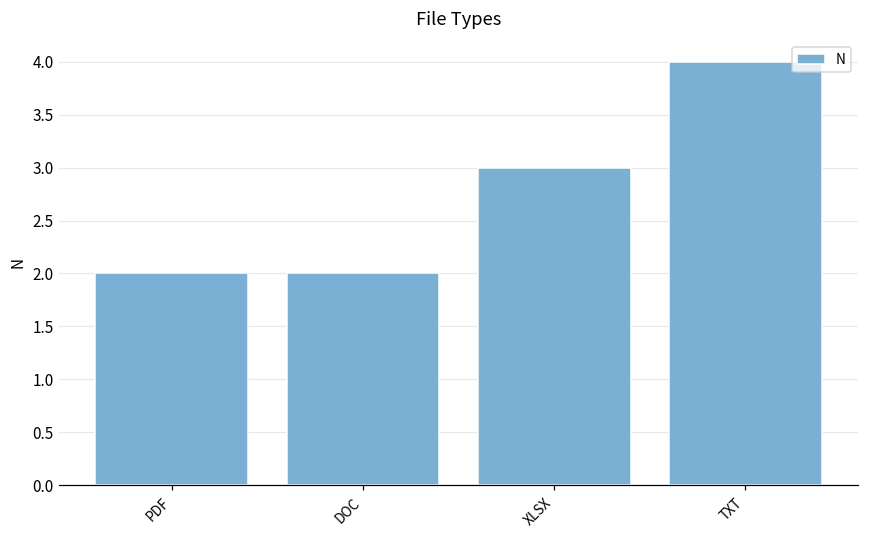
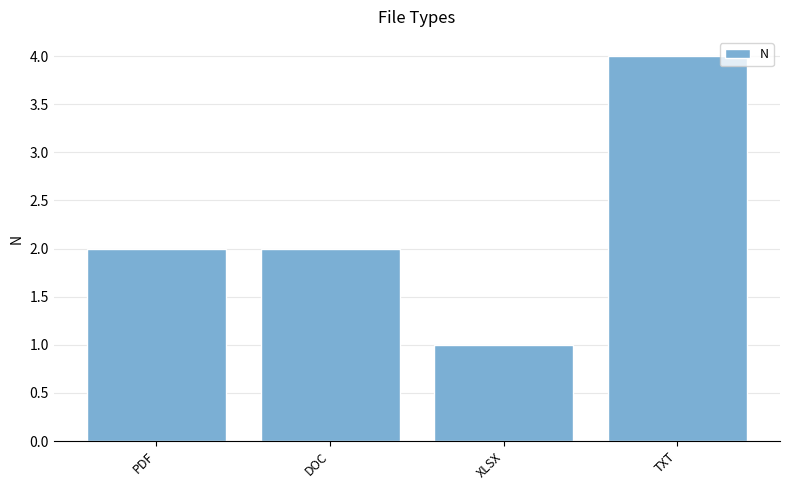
XLSX: 3 -> 1
